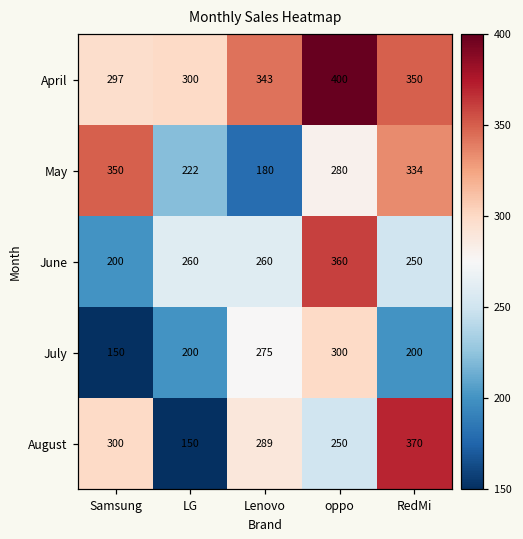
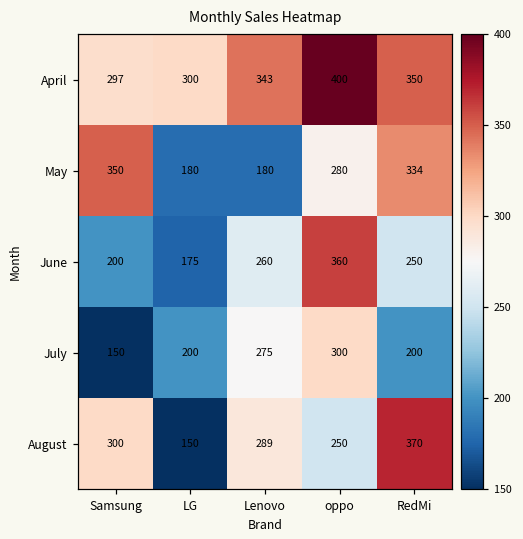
May, LG: 222 -> 180
June, LG: 260 -> 175
